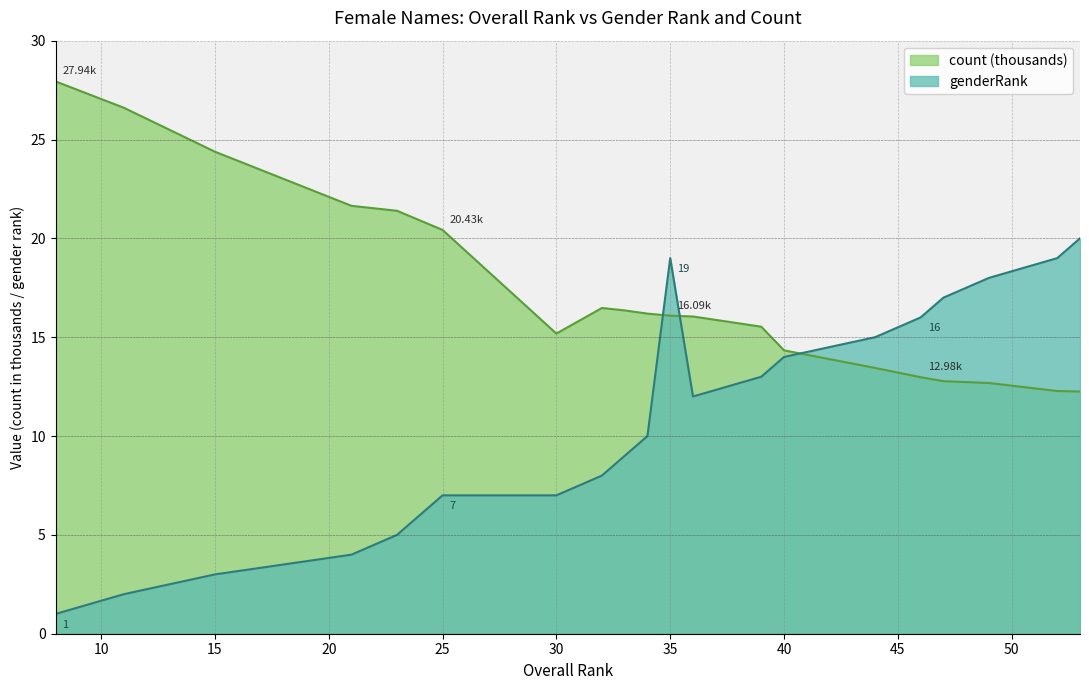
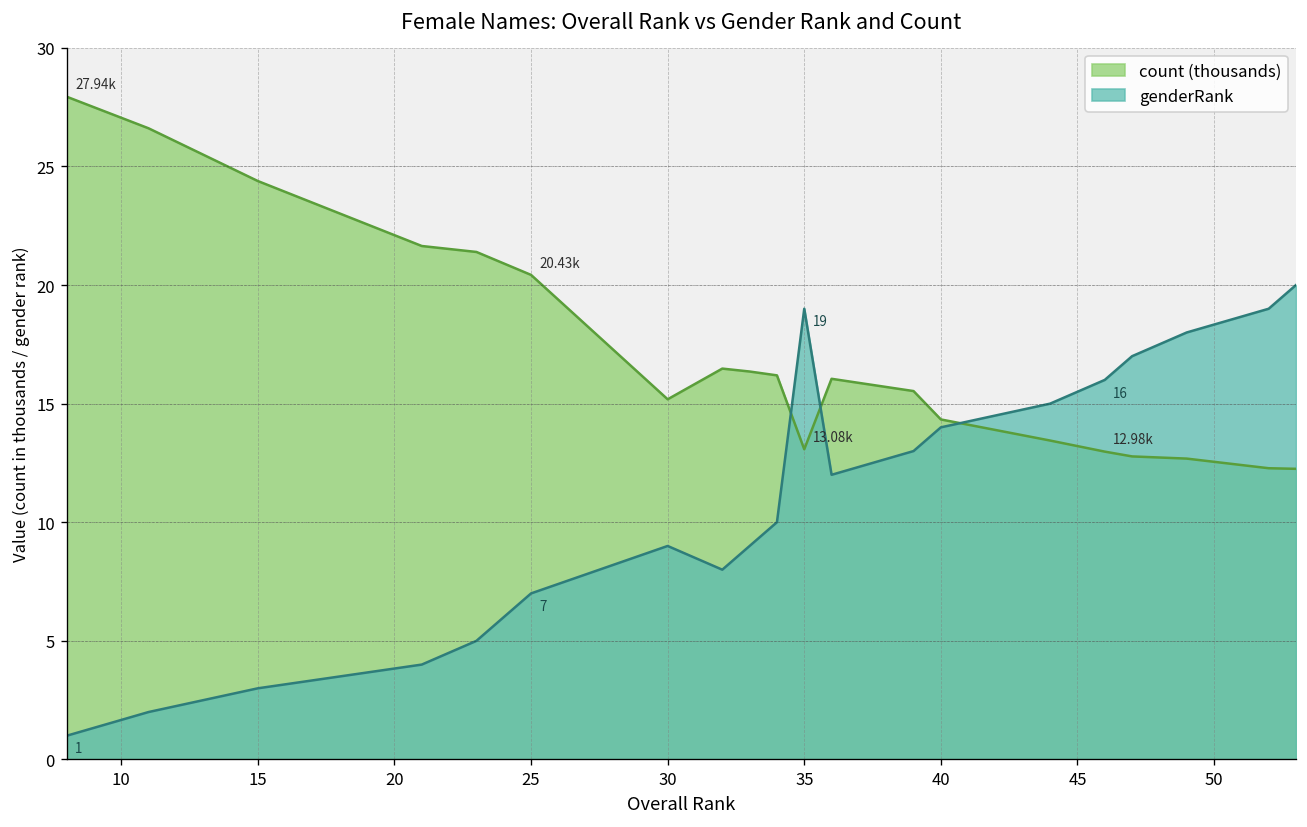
genderRank, 30: 7 -> 9
count (thousands), 35: 16.09k -> 13.08k
